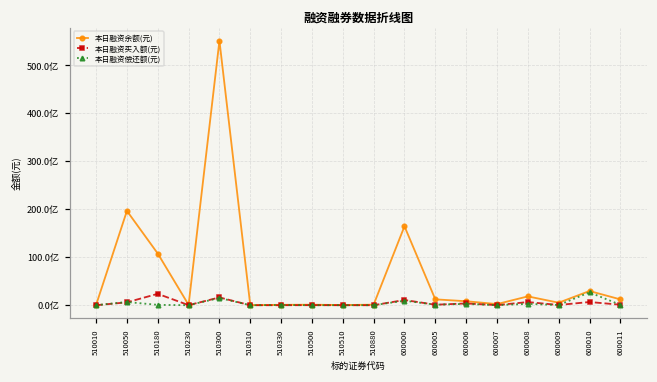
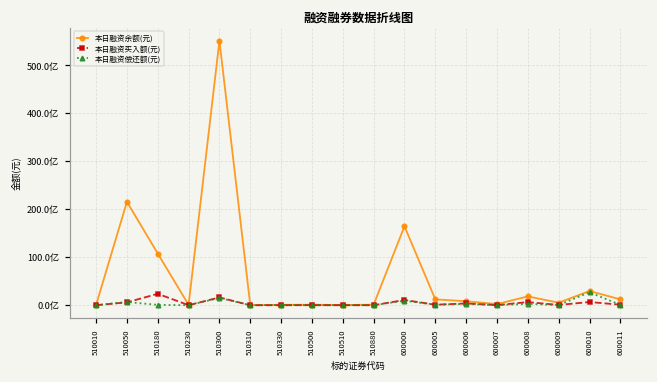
本日融资余额(元), 510050: 200亿 -> 220亿
